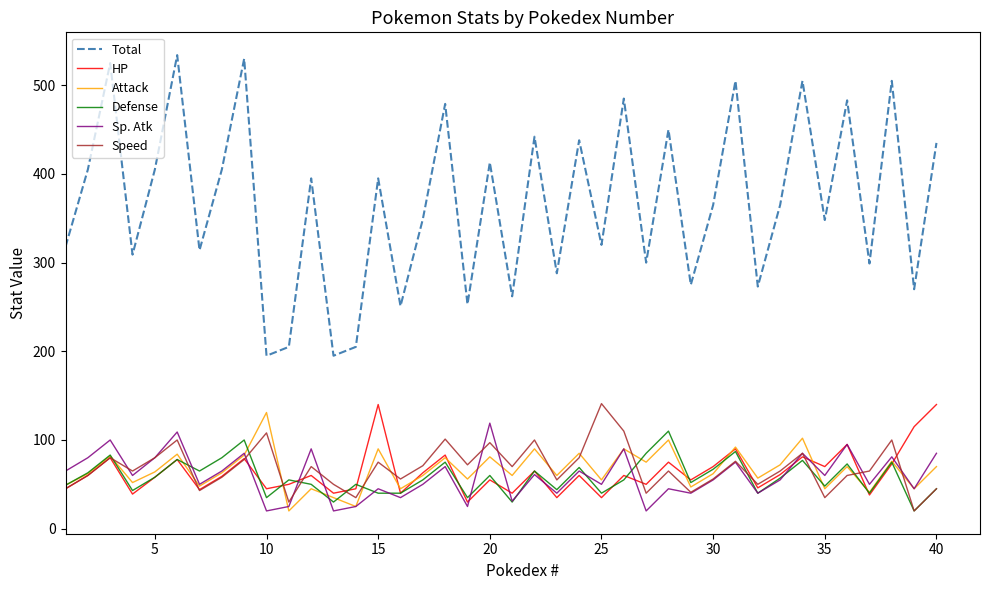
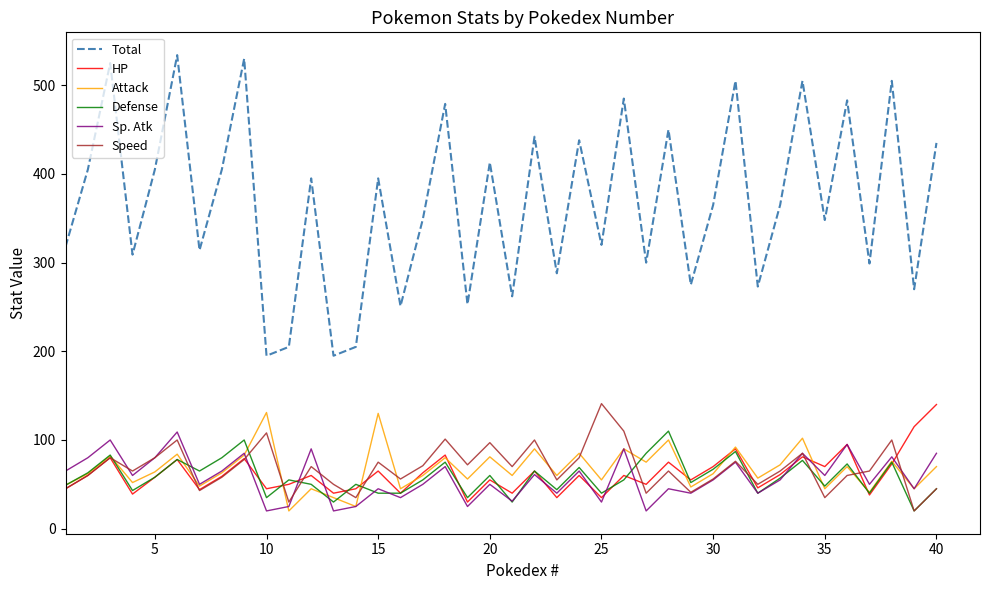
HP, 15: 140 -> 70
Attack, 15: 90 -> 130
Sp. Atk, 20: 120 -> 50
Sp. Atk, 25: 50 -> 30
